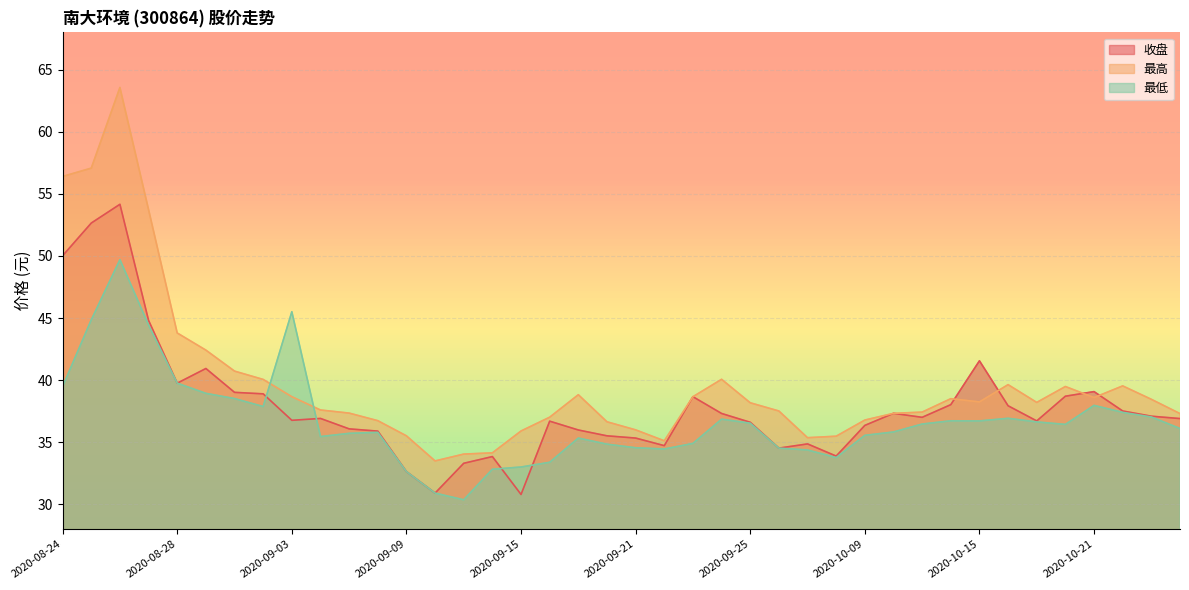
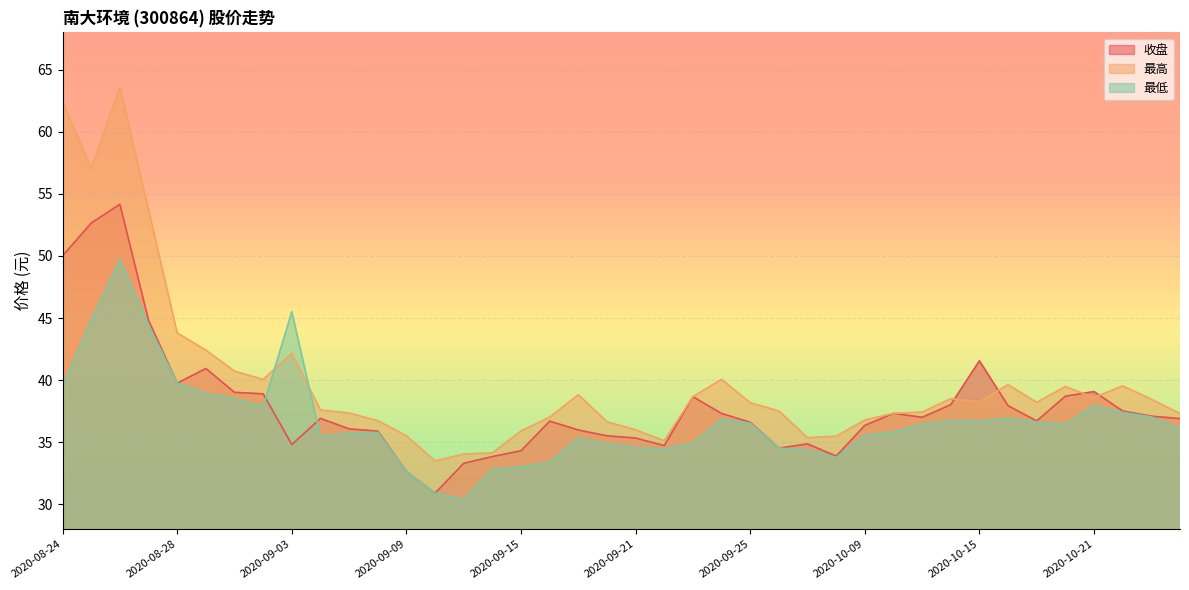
最高, 2020-08-24: 56.4 -> 62.4
收盘, 2020-09-03: 36.8 -> 34.8
最高, 2020-09-03: 38.7 -> 42.2
收盘, 2020-09-15: 30.8 -> 34.3
